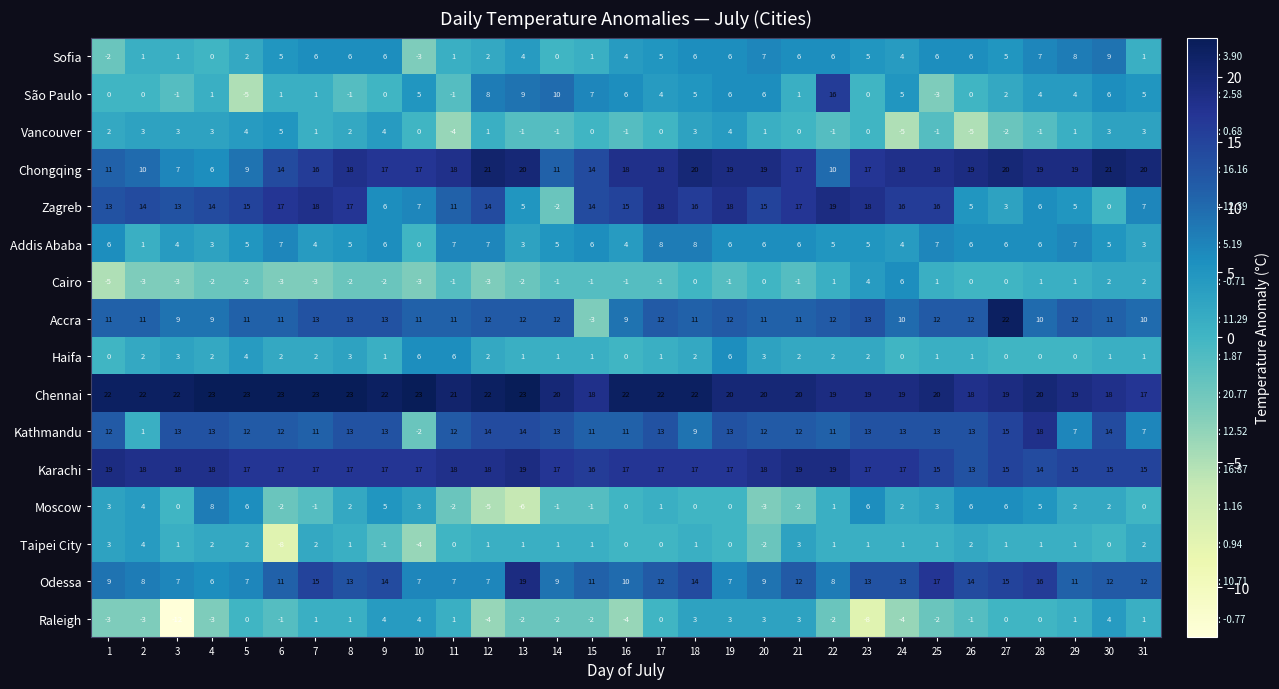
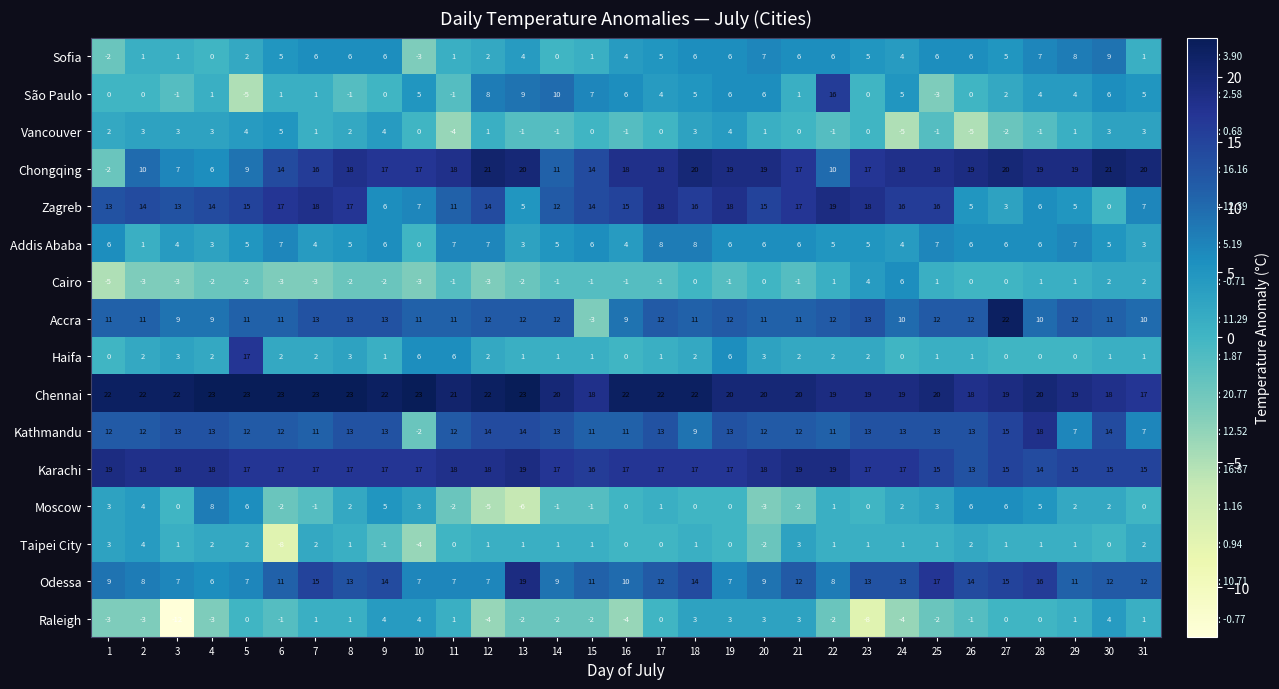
Chongqing, 1: 11 -> -2
Zagreb, 14: -2 -> 12
Haifa, 5: 4 -> 17
Kathmandu, 2: 1 -> 12
Moscow, 23: 6 -> 0
